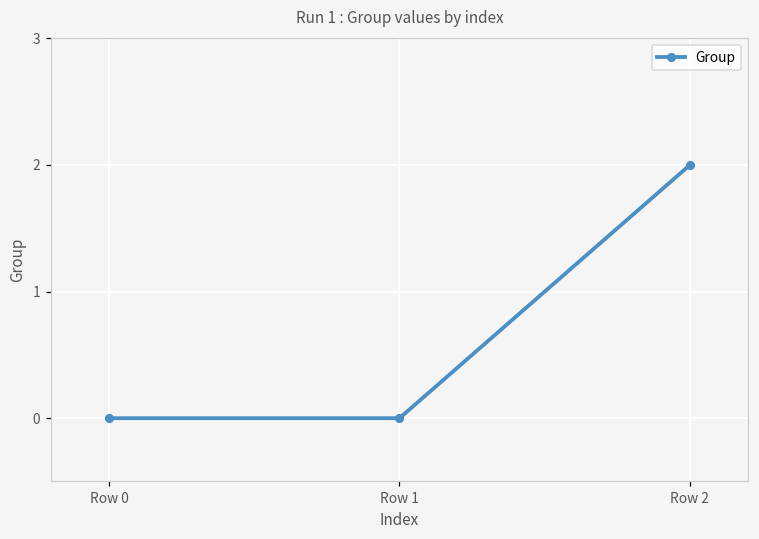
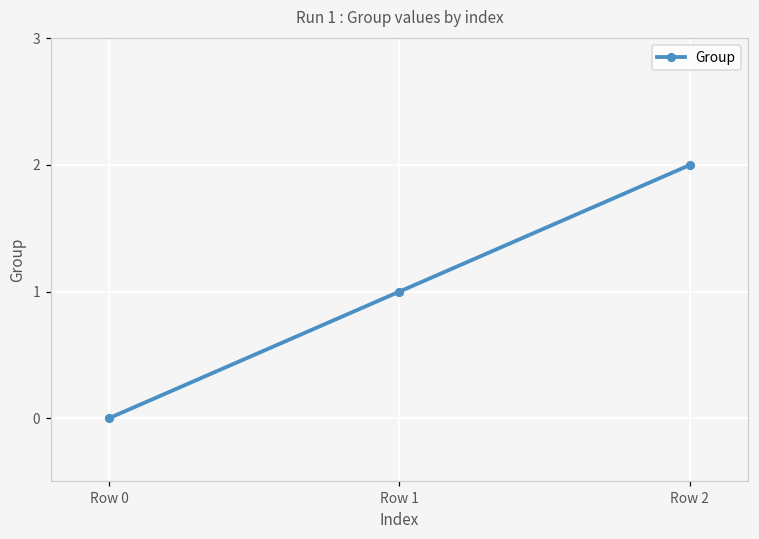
Row 1: 0 -> 1
